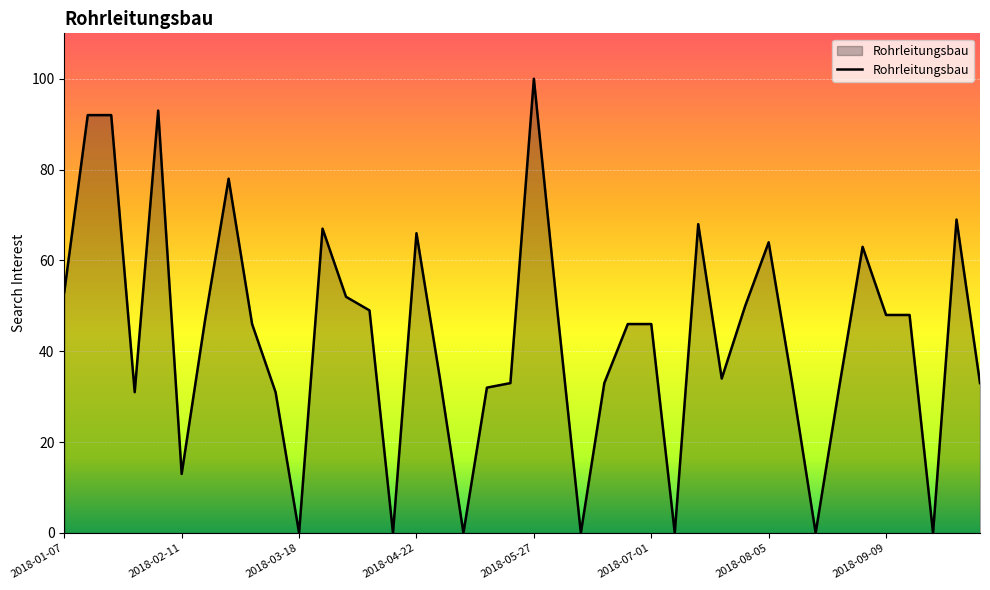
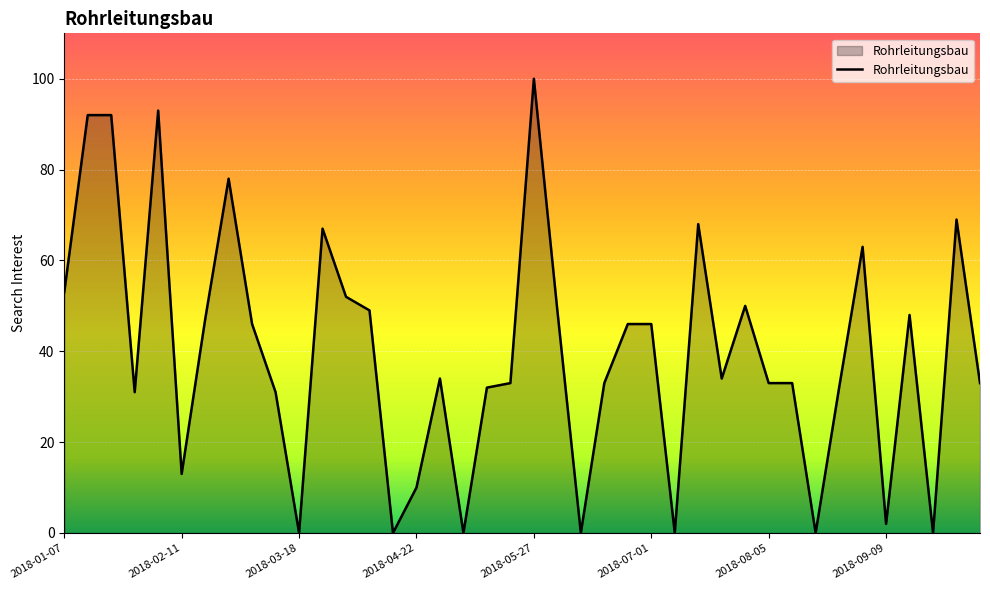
2018-04-22: 66 -> 10
2018-08-05: 64 -> 33
2018-09-09: 48 -> 2
